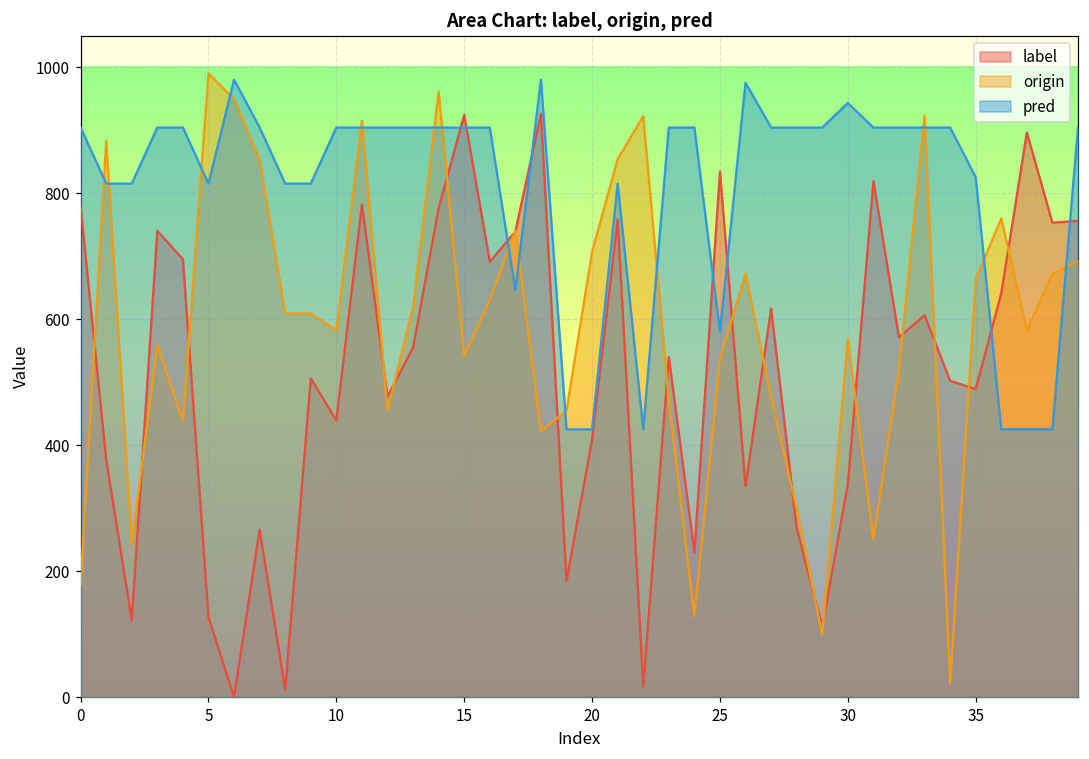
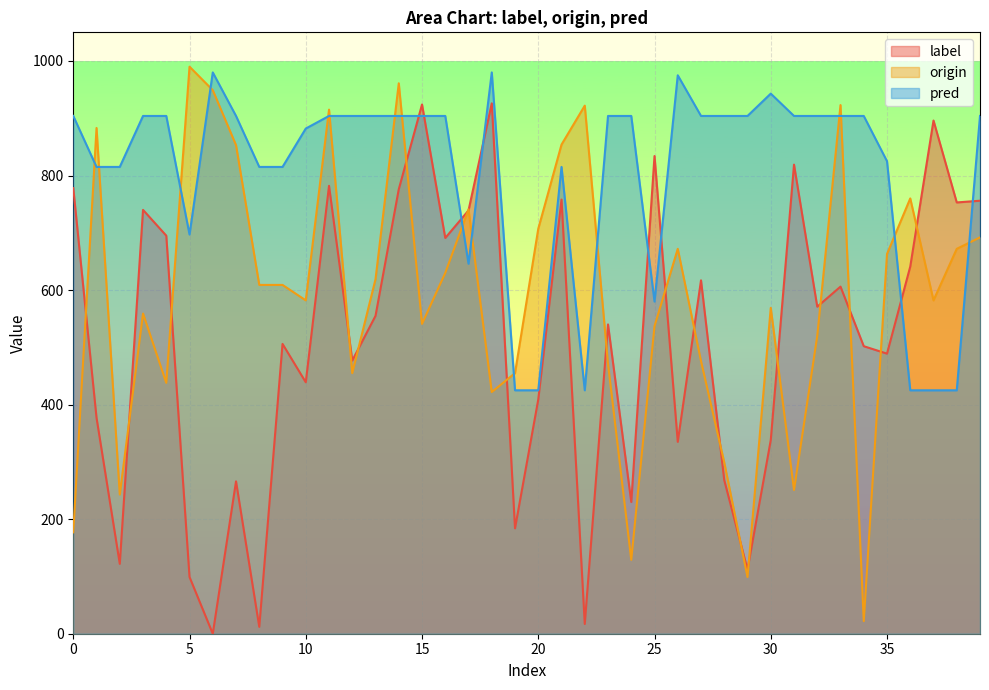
label, 5: 130 -> 100
pred, 5: 820 -> 700
pred, 10: 900 -> 880
